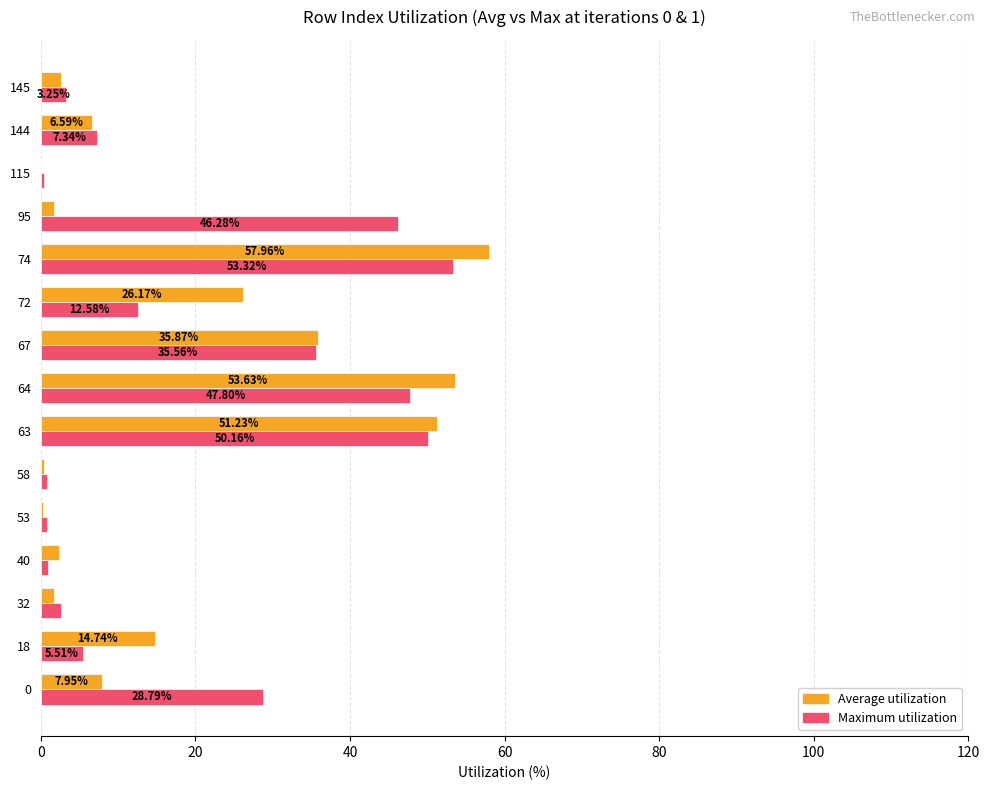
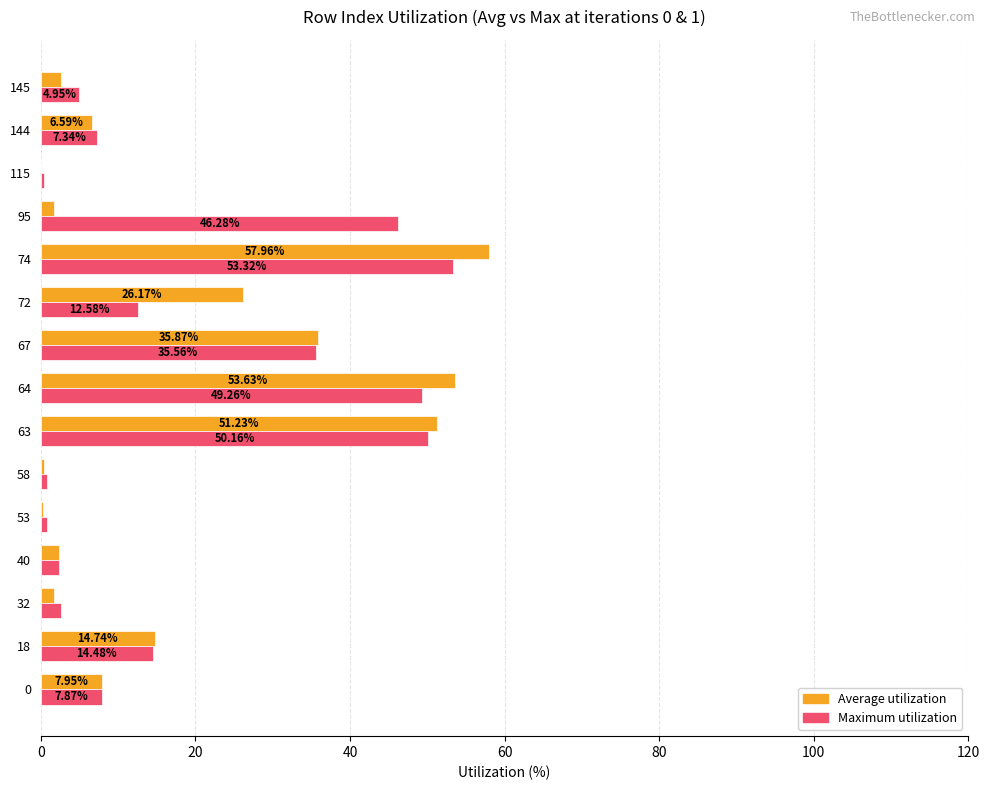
Maximum utilization, 145: 3.25% -> 4.95%
Maximum utilization, 64: 47.80% -> 49.26%
Maximum utilization, 40: 1 -> 2
Maximum utilization, 18: 5.51% -> 14.48%
Maximum utilization, 0: 28.79% -> 7.87%
